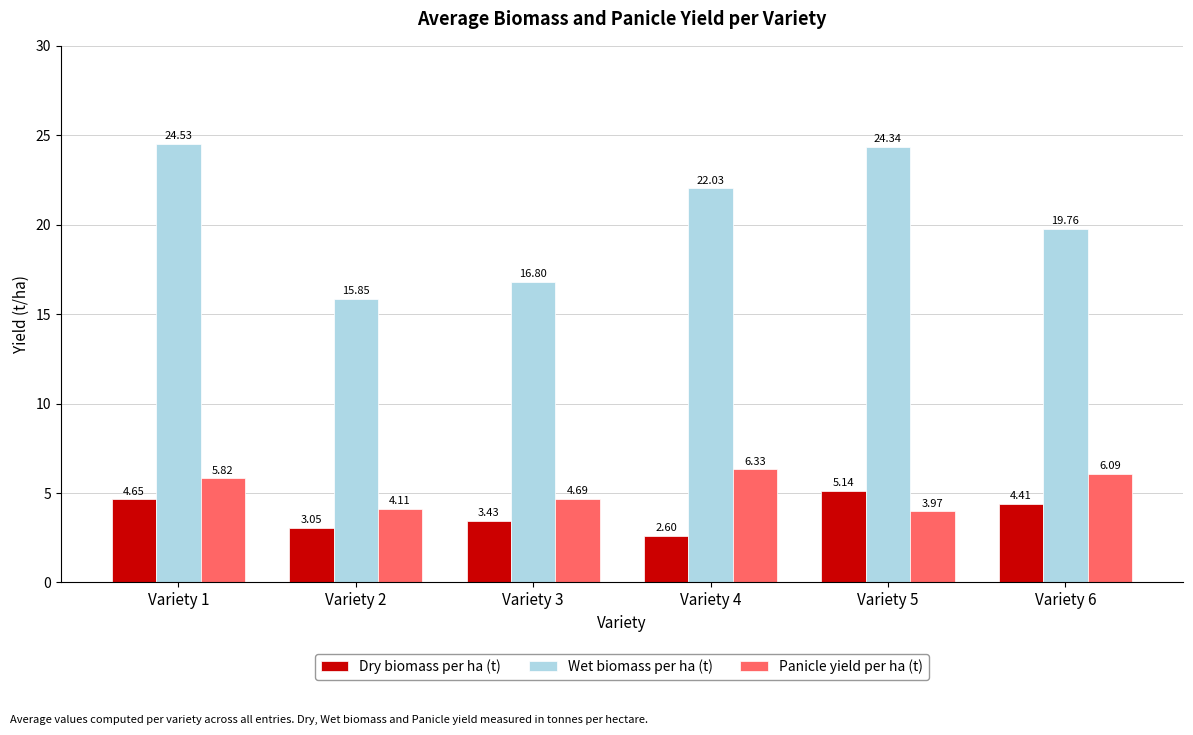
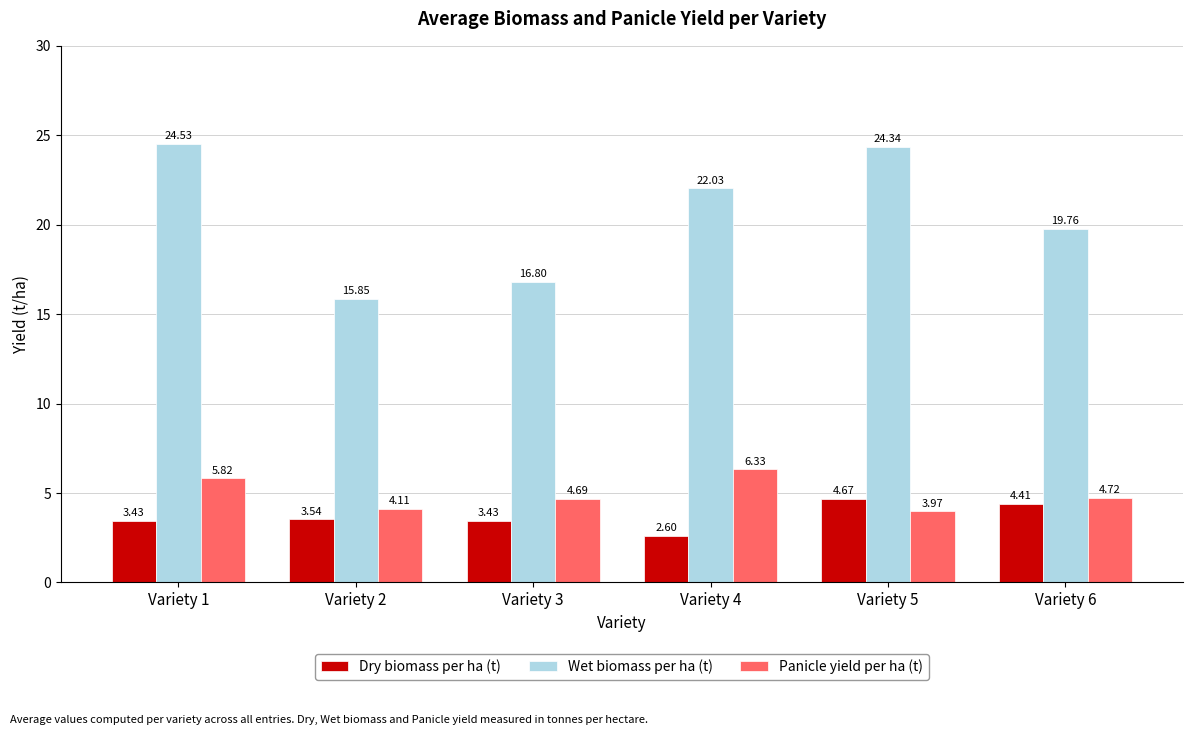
Dry biomass per ha (t), Variety 1: 4.65 -> 3.43
Dry biomass per ha (t), Variety 2: 3.05 -> 3.54
Dry biomass per ha (t), Variety 5: 5.14 -> 4.67
Panicle yield per ha (t), Variety 6: 6.09 -> 4.72
